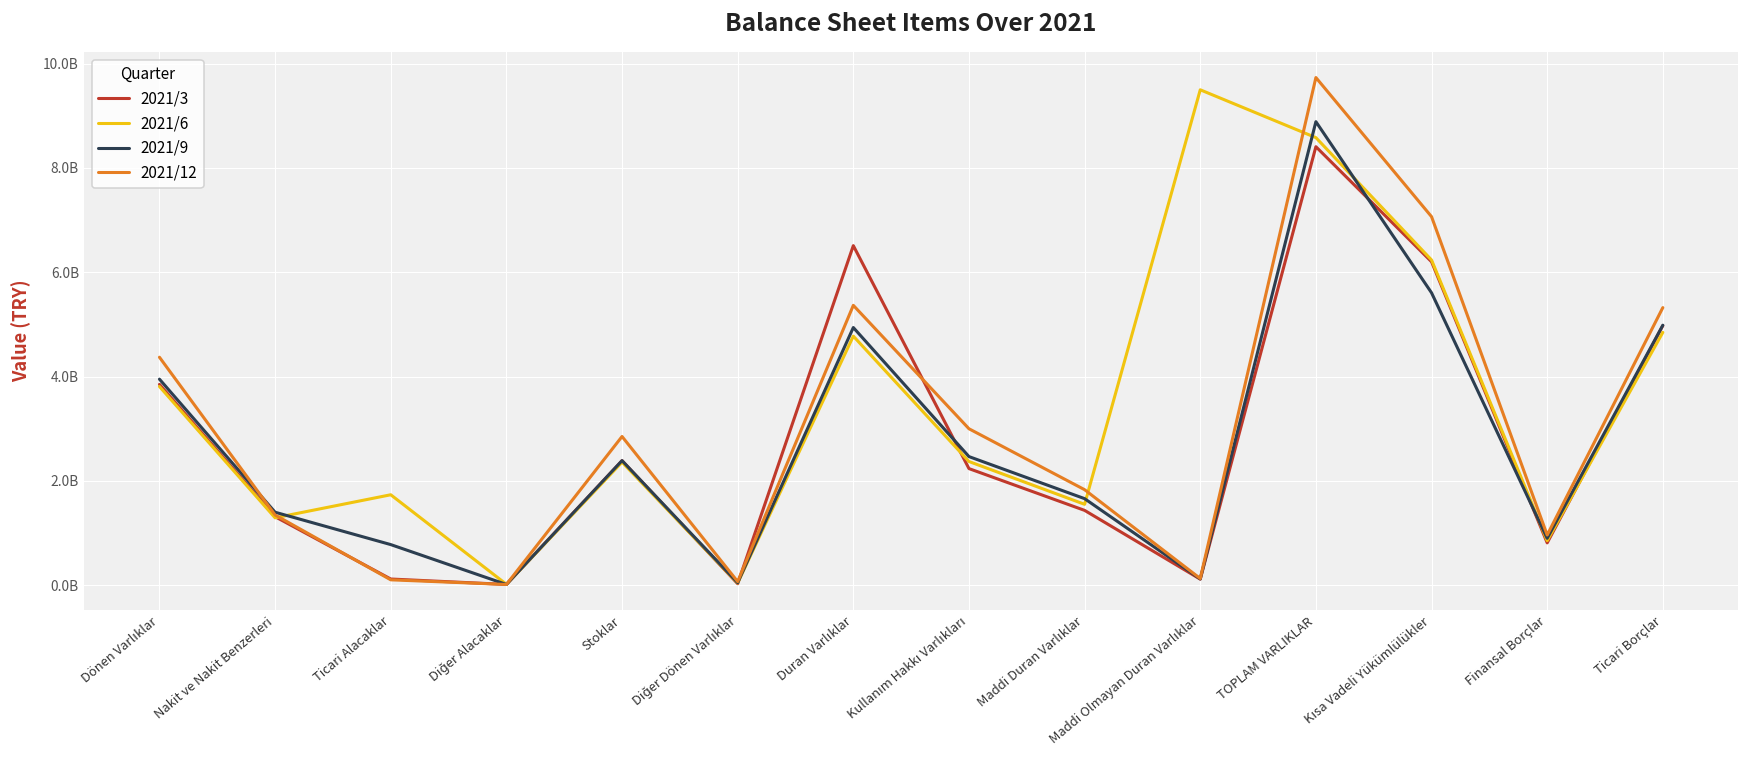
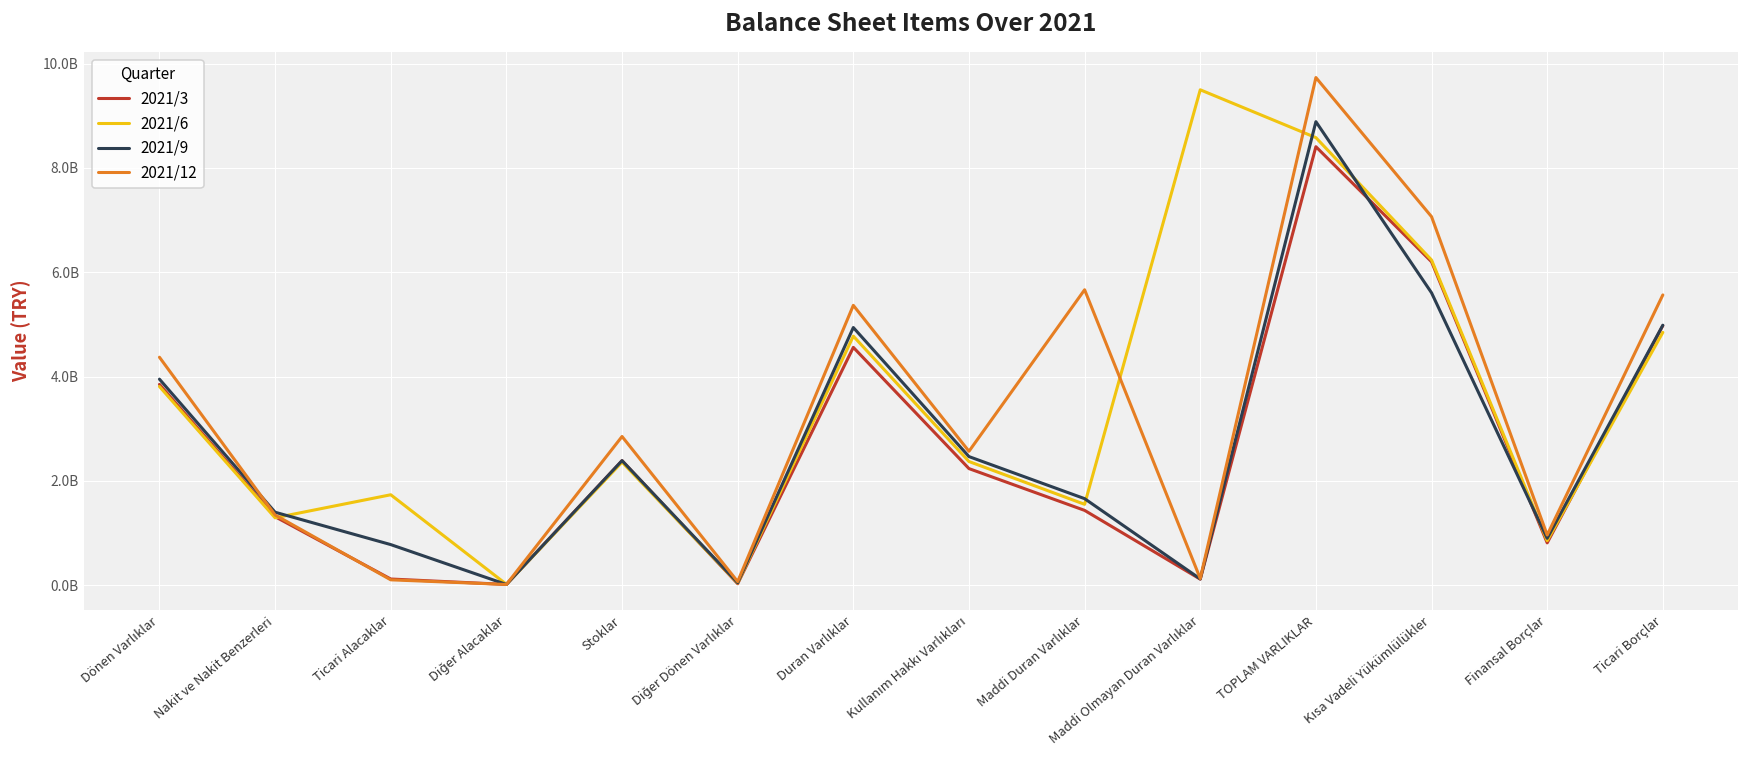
2021/3, Duran Varlıklar: 6500000000 -> 4600000000
2021/12, Kullanım Hakkı Varlıkları: 3000000000 -> 2600000000
2021/12, Maddi Duran Varlıklar: 1800000000 -> 5700000000
2021/12, Ticari Borçlar: 5300000000 -> 5600000000
